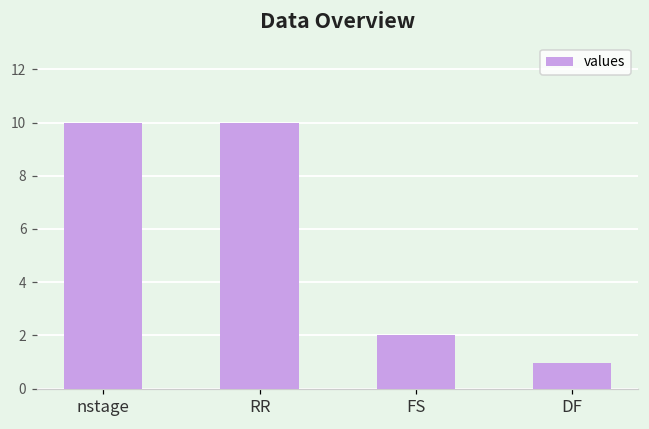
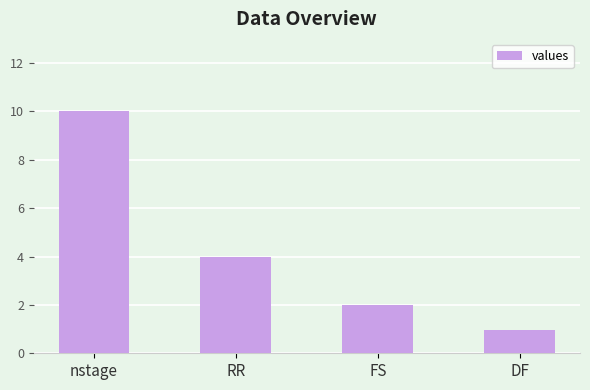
RR: 10 -> 4
